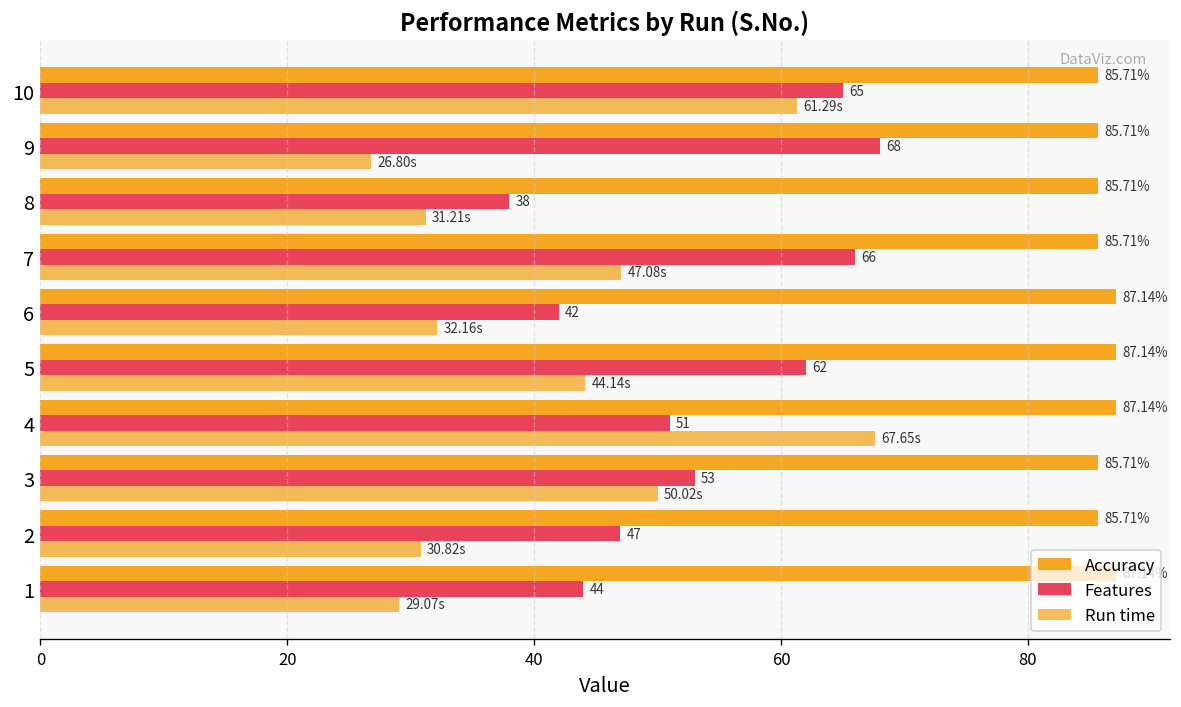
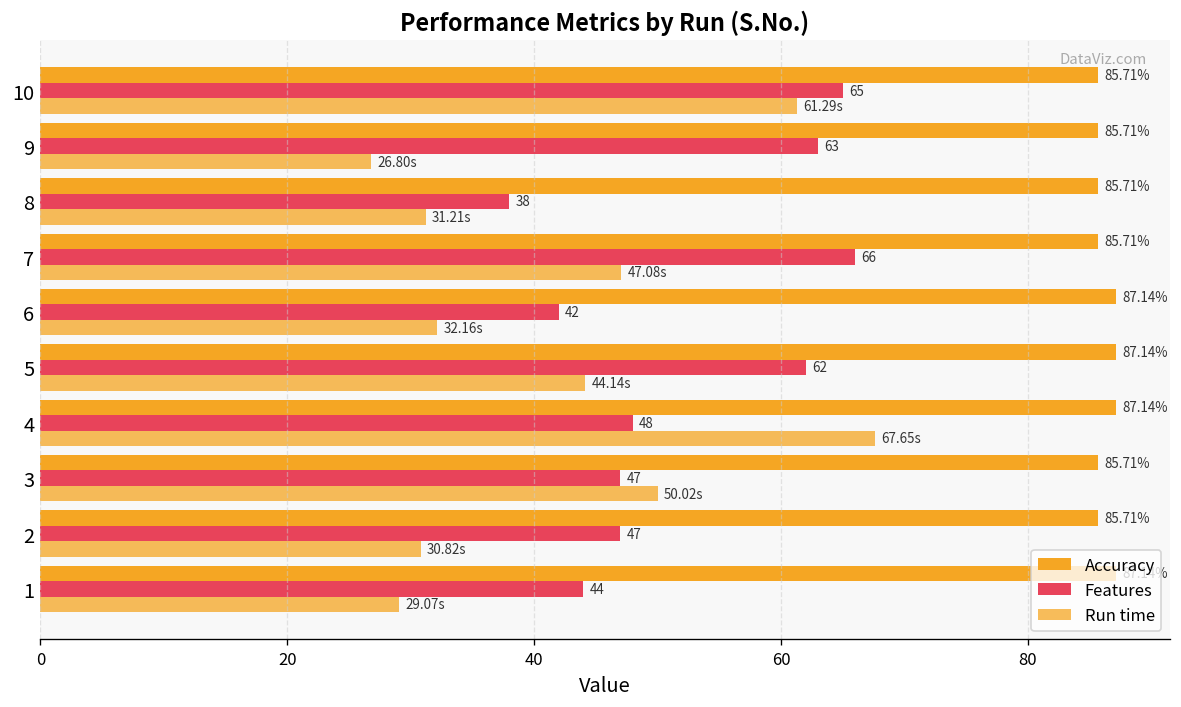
Features, 9: 68 -> 63
Features, 4: 51 -> 48
Features, 3: 53 -> 47
